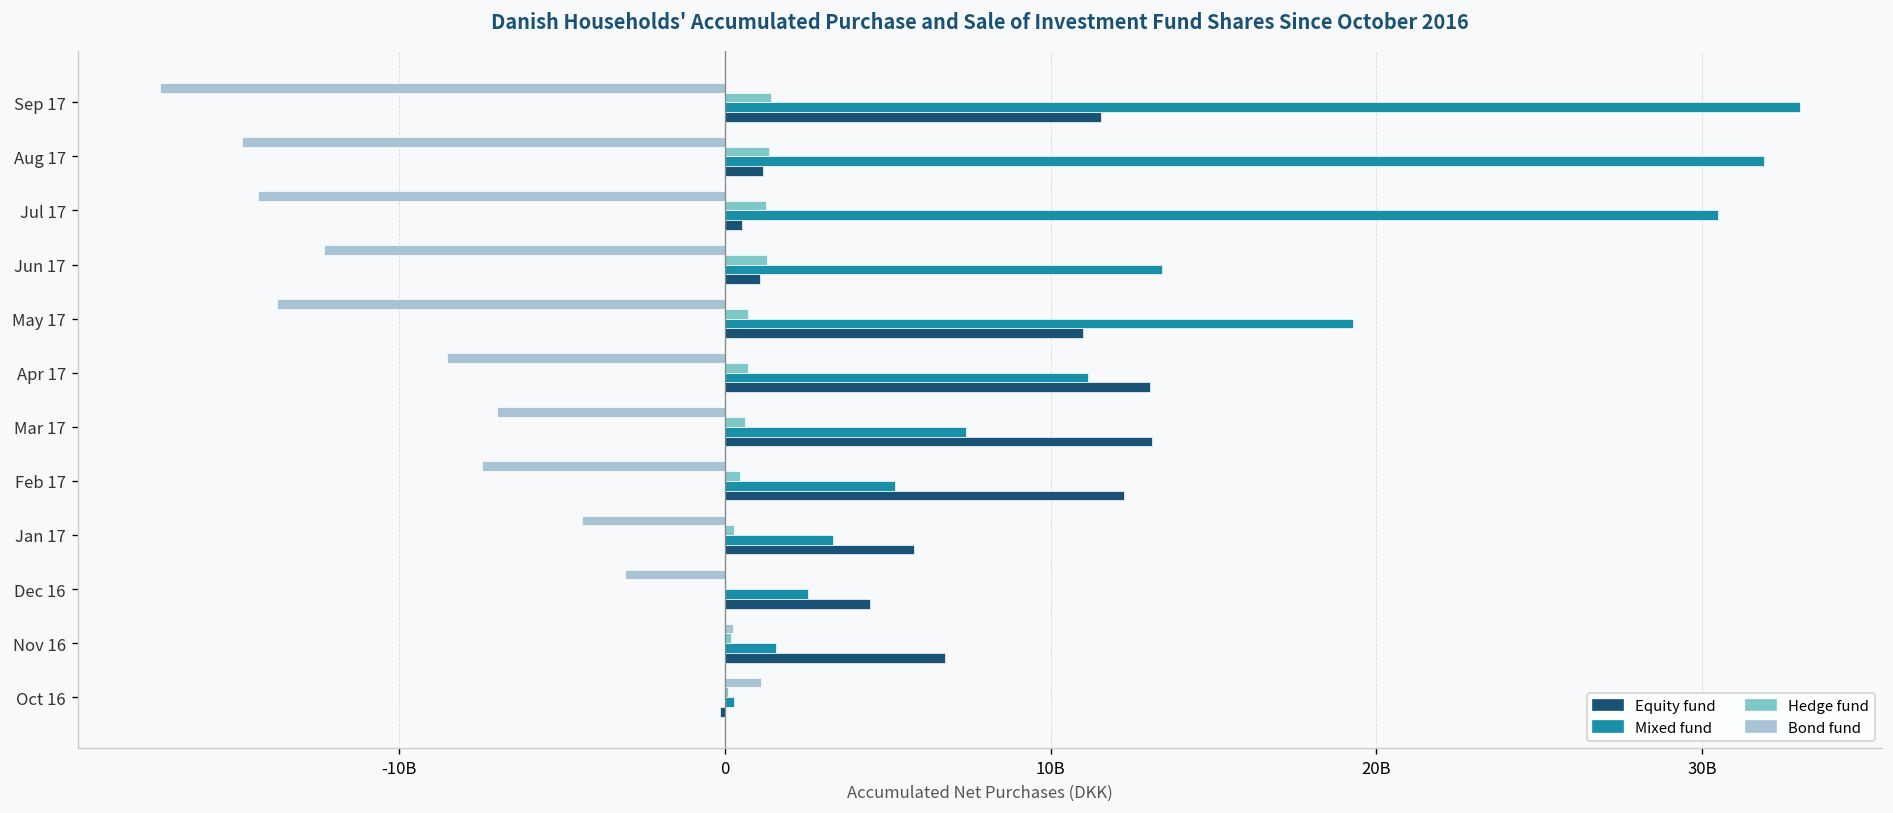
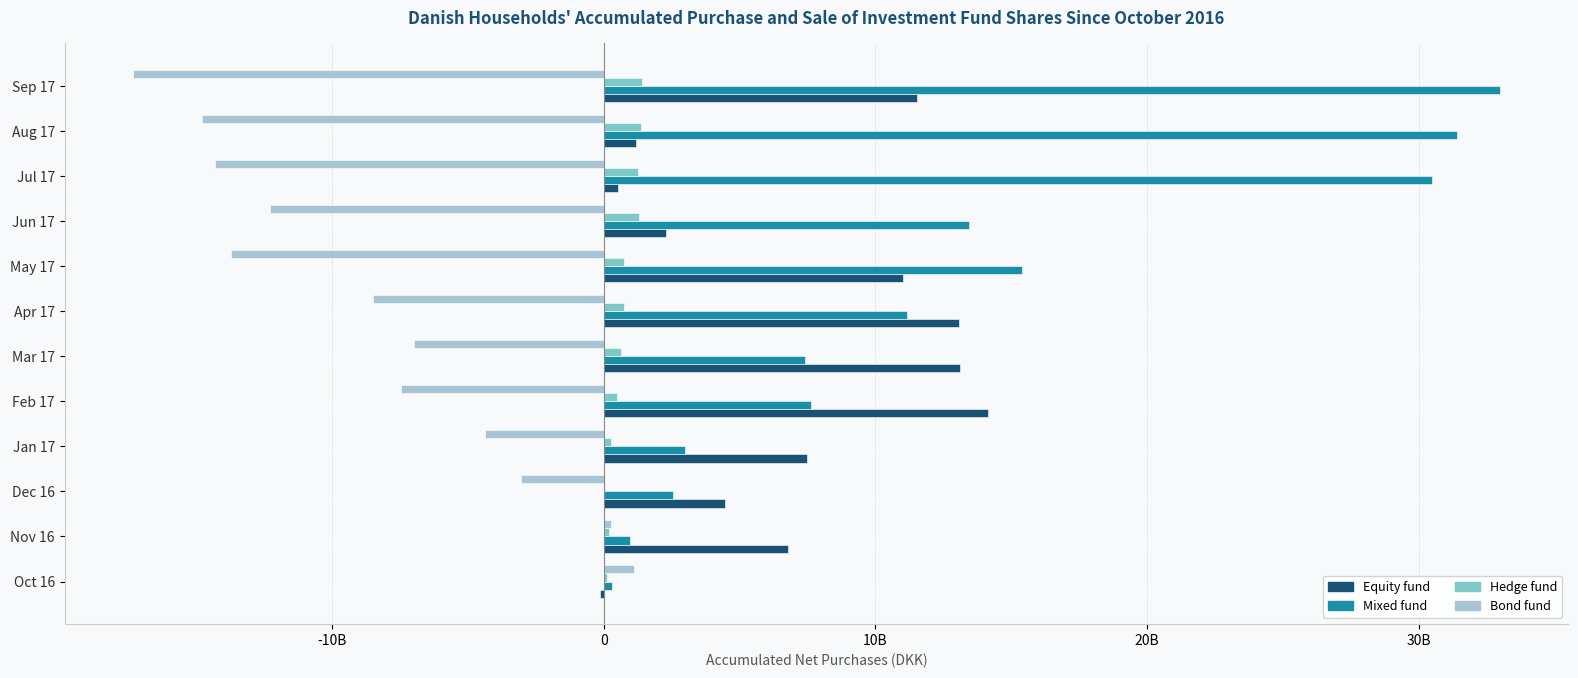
Mixed fund, Aug 17: 31900000000 -> 31400000000
Equity fund, Jun 17: 1100000000 -> 2300000000
Mixed fund, May 17: 19300000000 -> 15400000000
Mixed fund, Feb 17: 5200000000 -> 7600000000
Equity fund, Feb 17: 12300000000 -> 14100000000
Mixed fund, Jan 17: 3300000000 -> 3000000000
Equity fund, Jan 17: 5800000000 -> 7500000000
Mixed fund, Nov 16: 1600000000 -> 1000000000
